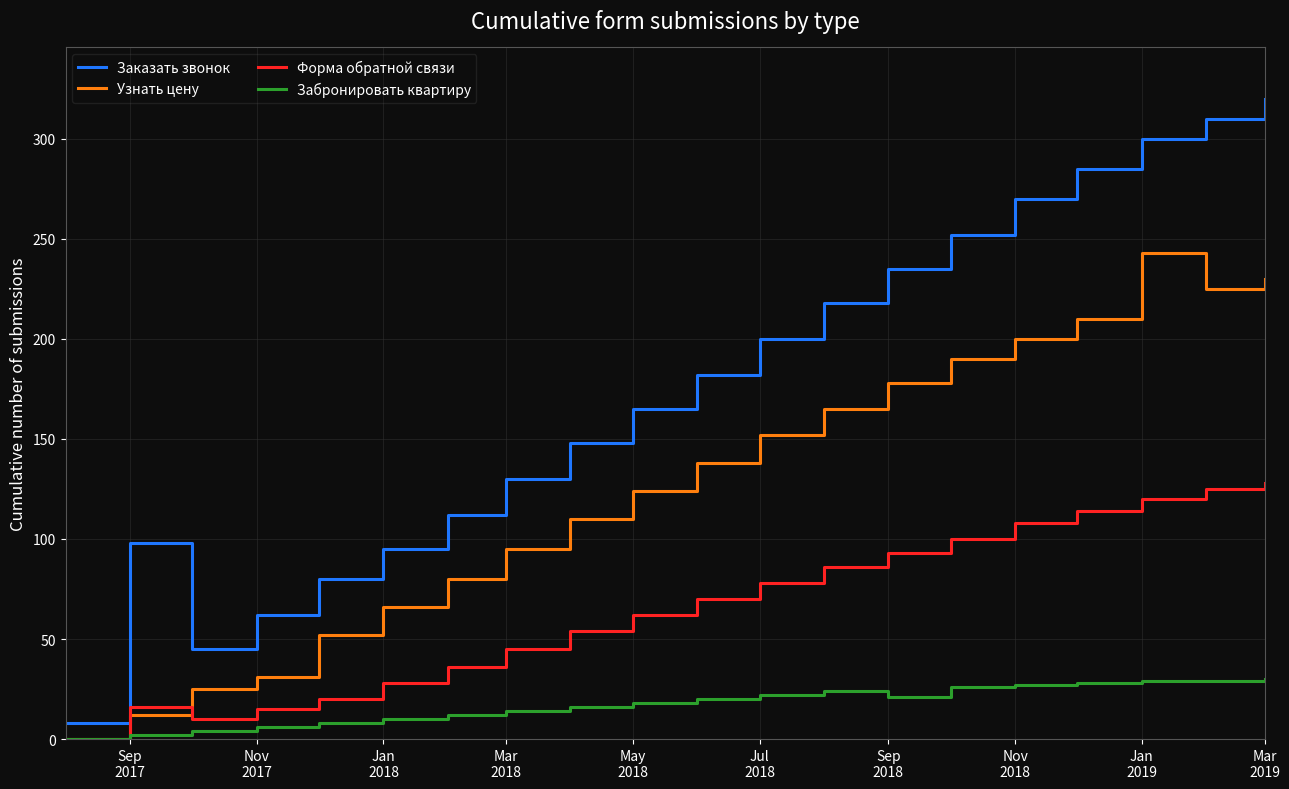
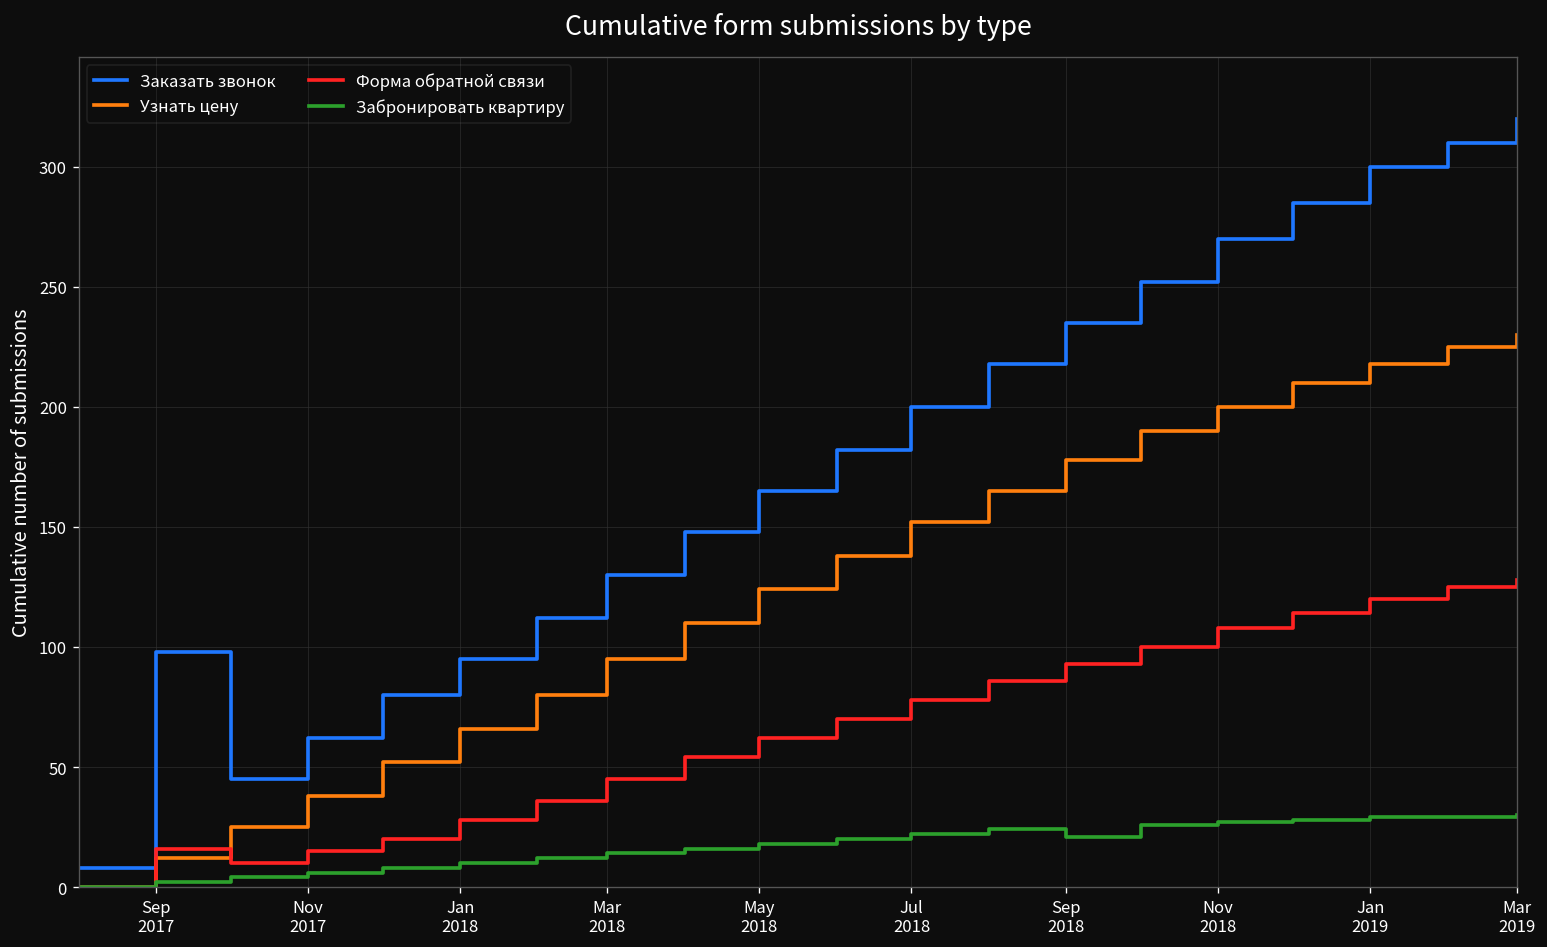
Узнать цену, Nov 2017: 31 -> 38
Узнать цену, Jan 2019: 243 -> 218
